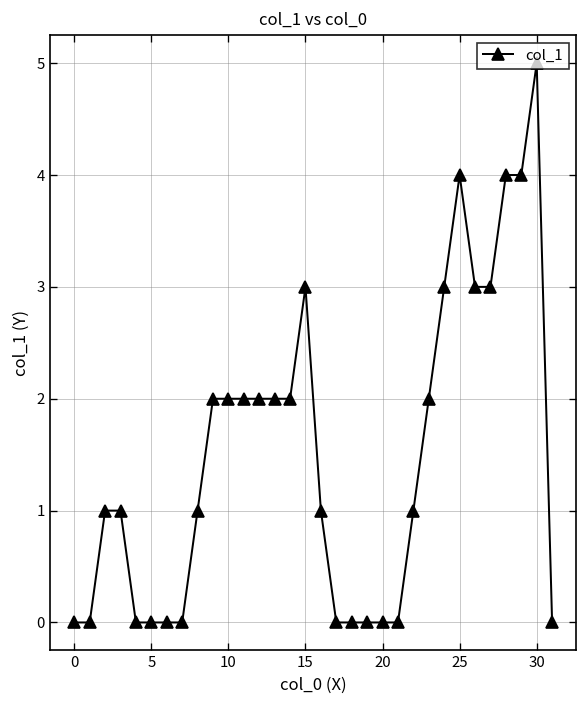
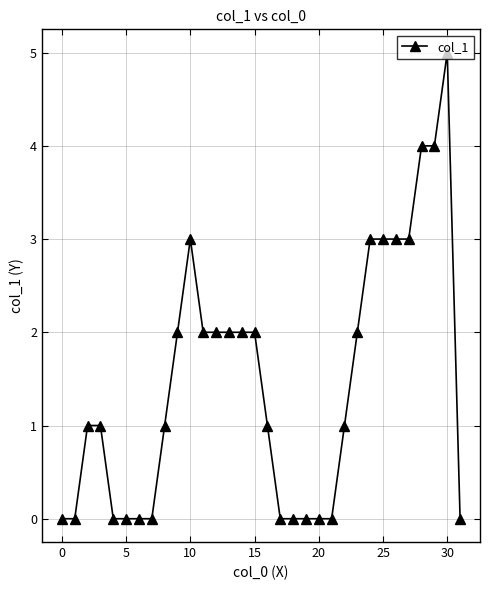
10: 2 -> 3
15: 3 -> 2
25: 4 -> 3
